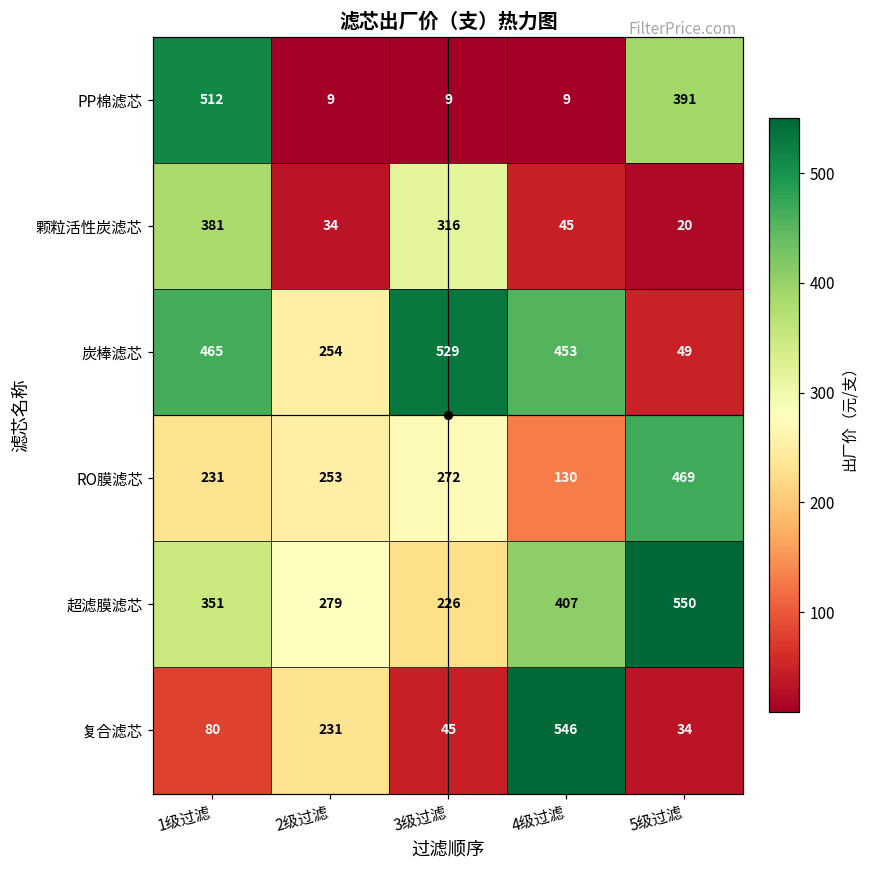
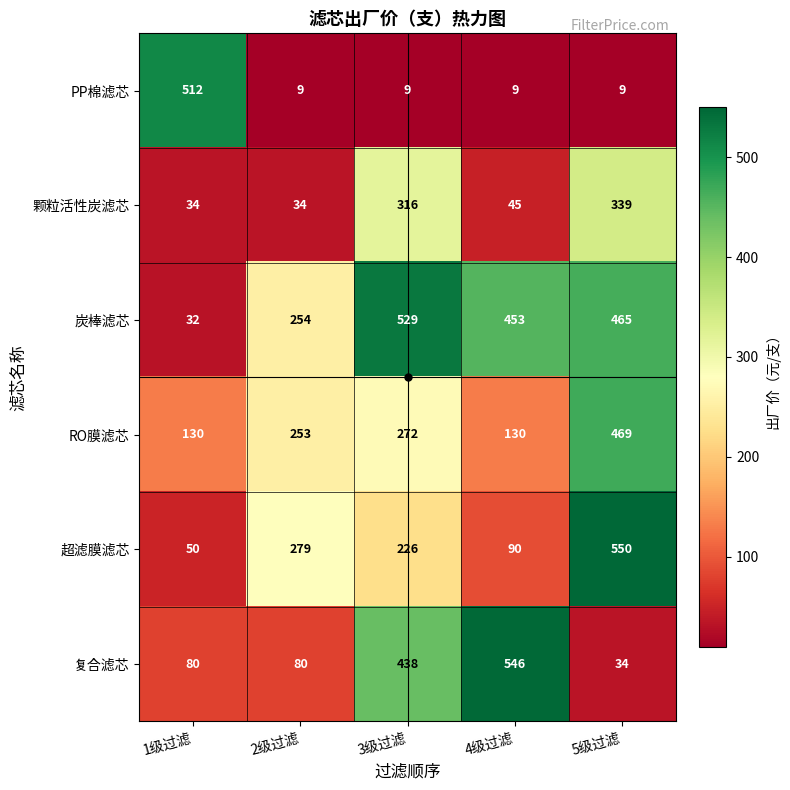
PP棉滤芯, 5级过滤: 391 -> 9
颗粒活性炭滤芯, 1级过滤: 381 -> 34
颗粒活性炭滤芯, 5级过滤: 20 -> 339
炭棒滤芯, 1级过滤: 465 -> 32
炭棒滤芯, 5级过滤: 49 -> 465
RO膜滤芯, 1级过滤: 231 -> 130
超滤膜滤芯, 1级过滤: 351 -> 50
超滤膜滤芯, 4级过滤: 407 -> 90
复合滤芯, 2级过滤: 231 -> 80
复合滤芯, 3级过滤: 45 -> 438
